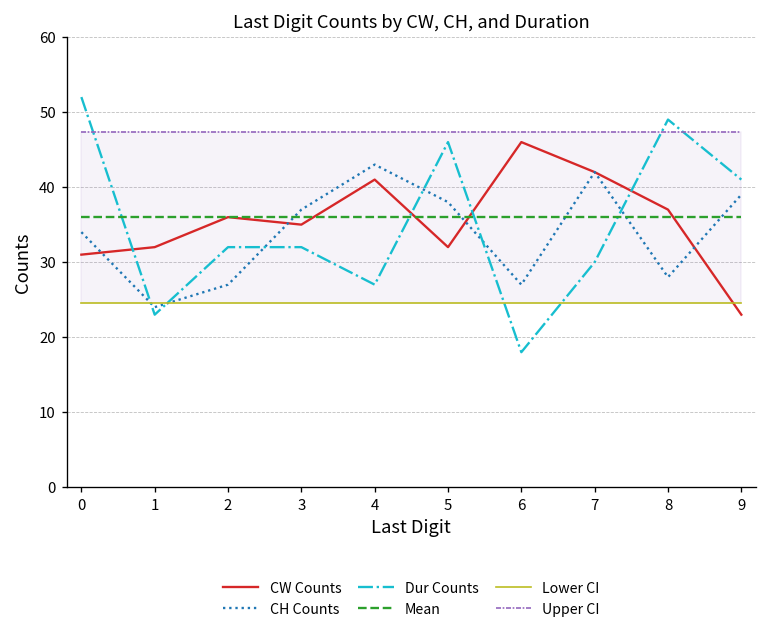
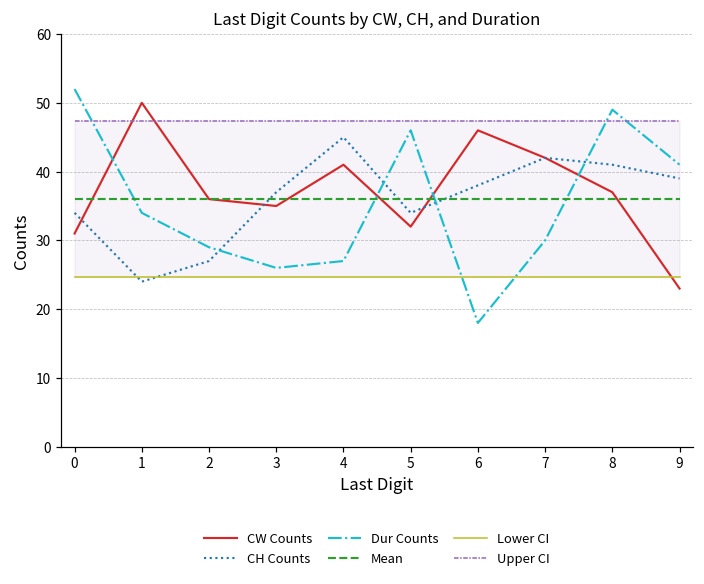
CW Counts, 1: 32 -> 50
Dur Counts, 1: 23 -> 34
Dur Counts, 2: 32 -> 29
Dur Counts, 3: 32 -> 26
CH Counts, 4: 43 -> 45
CH Counts, 5: 38 -> 34
CH Counts, 6: 27 -> 38
CH Counts, 8: 28 -> 41
